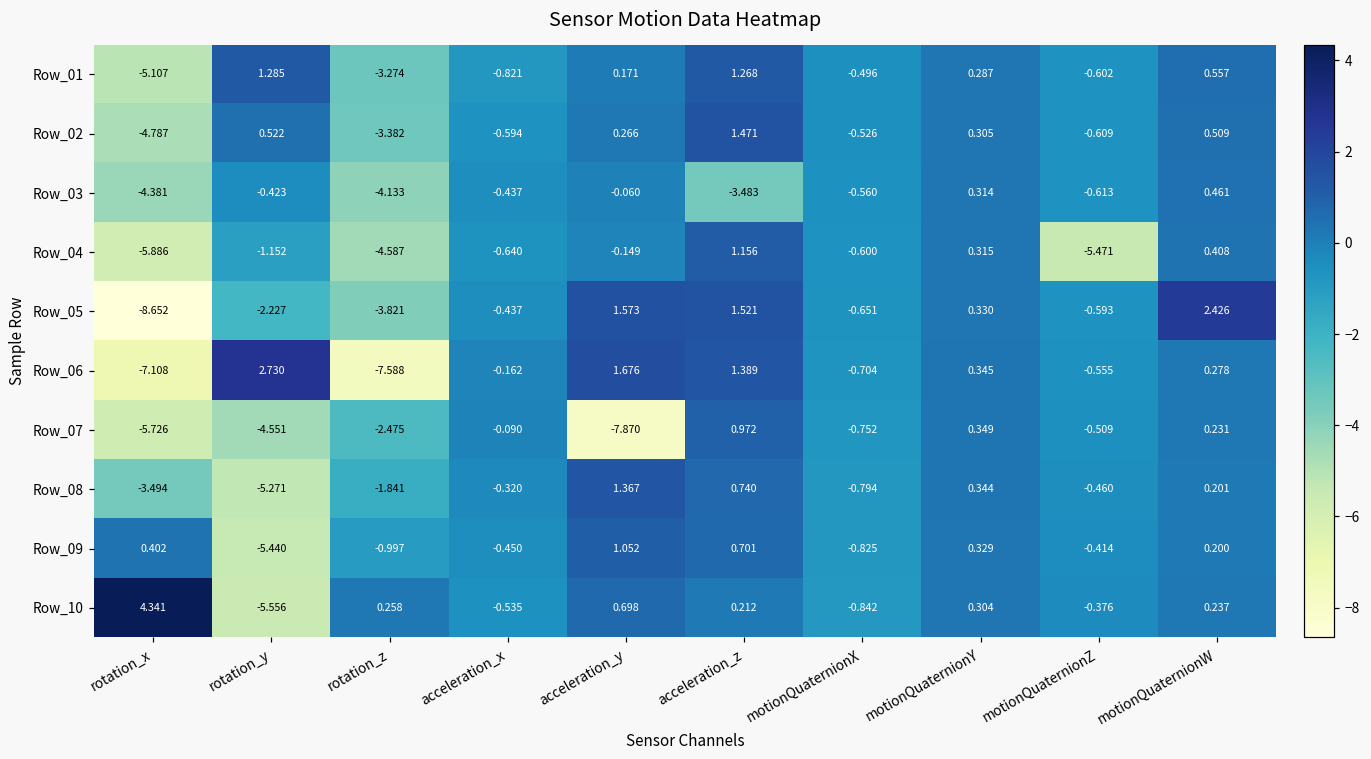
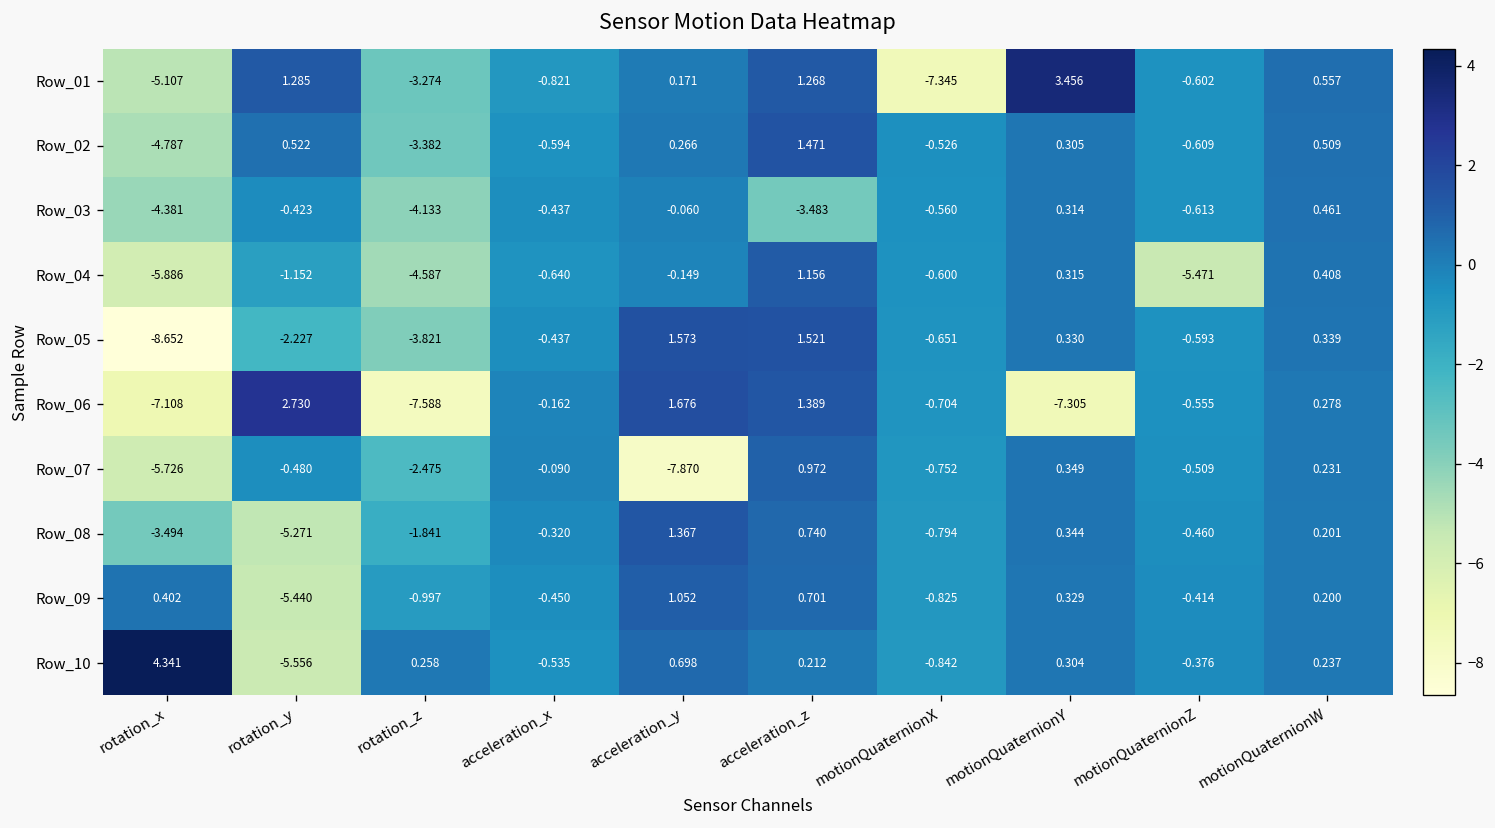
Row_01, motionQuaternionX: -0.496 -> -7.345
Row_01, motionQuaternionY: 0.287 -> 3.456
Row_05, motionQuaternionW: 2.426 -> 0.339
Row_06, motionQuaternionY: 0.345 -> -7.305
Row_07, rotation_y: -4.551 -> -0.480
